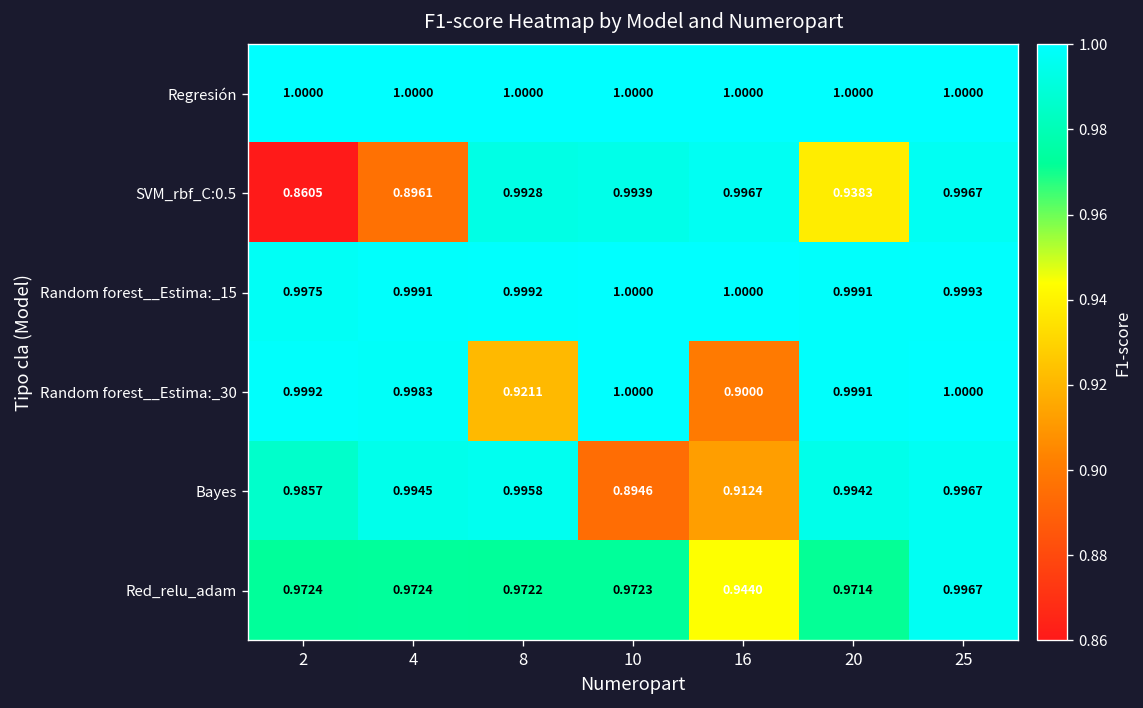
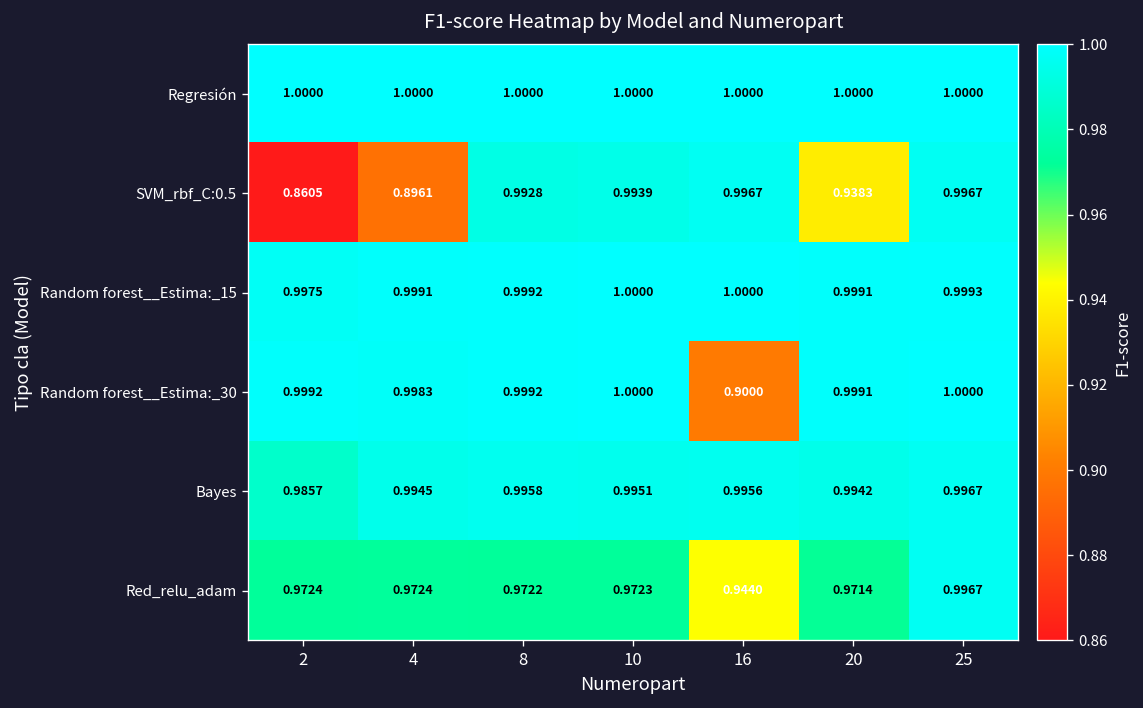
Random forest__Estima:_30, 8: 0.9211 -> 0.9992
Bayes, 10: 0.8946 -> 0.9951
Bayes, 16: 0.9124 -> 0.9956
